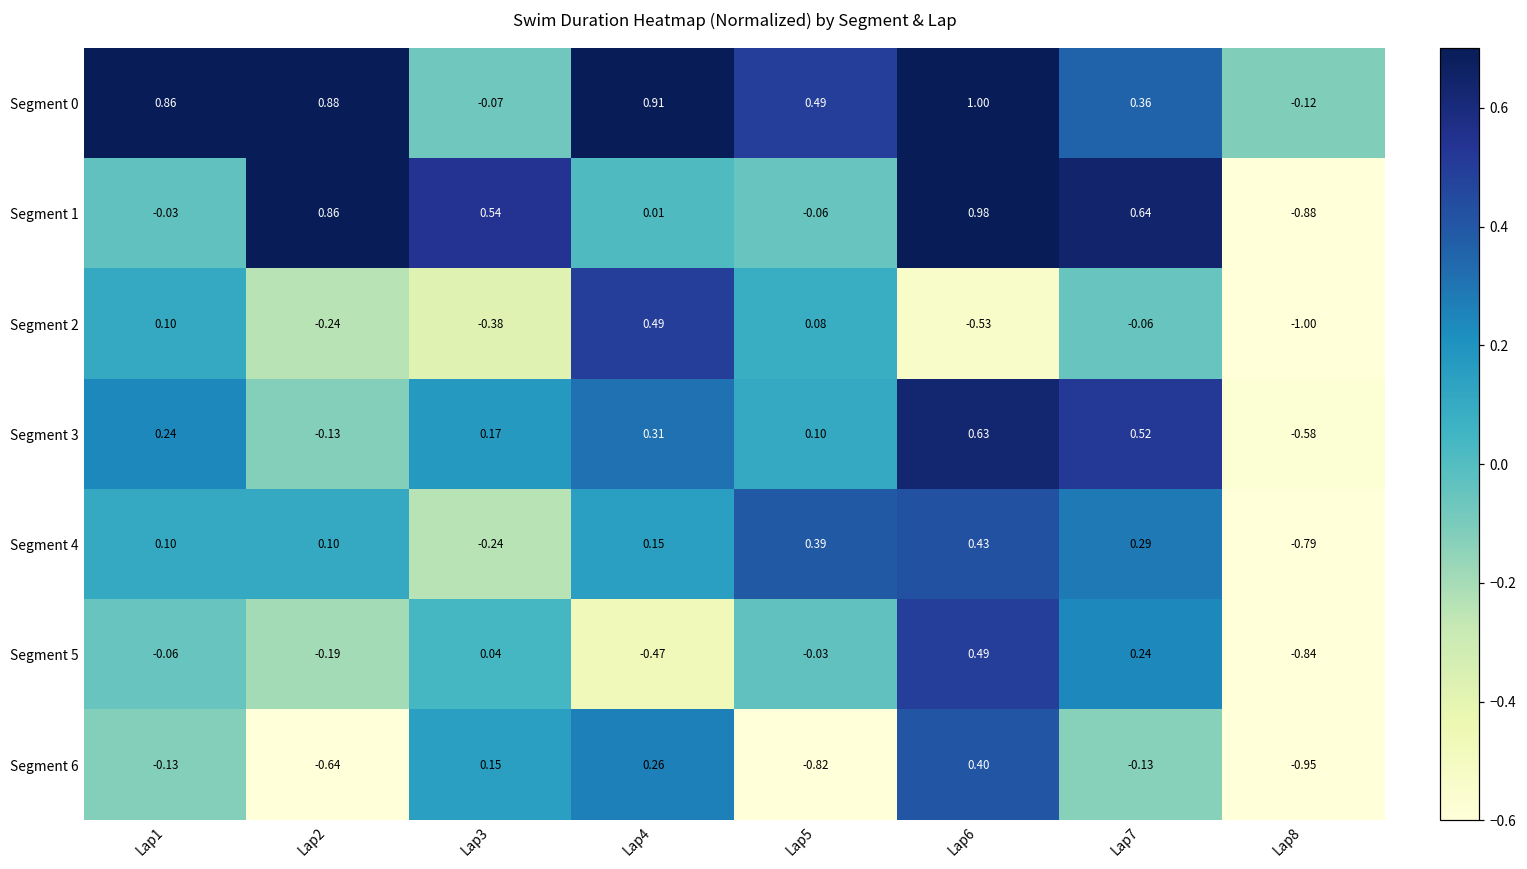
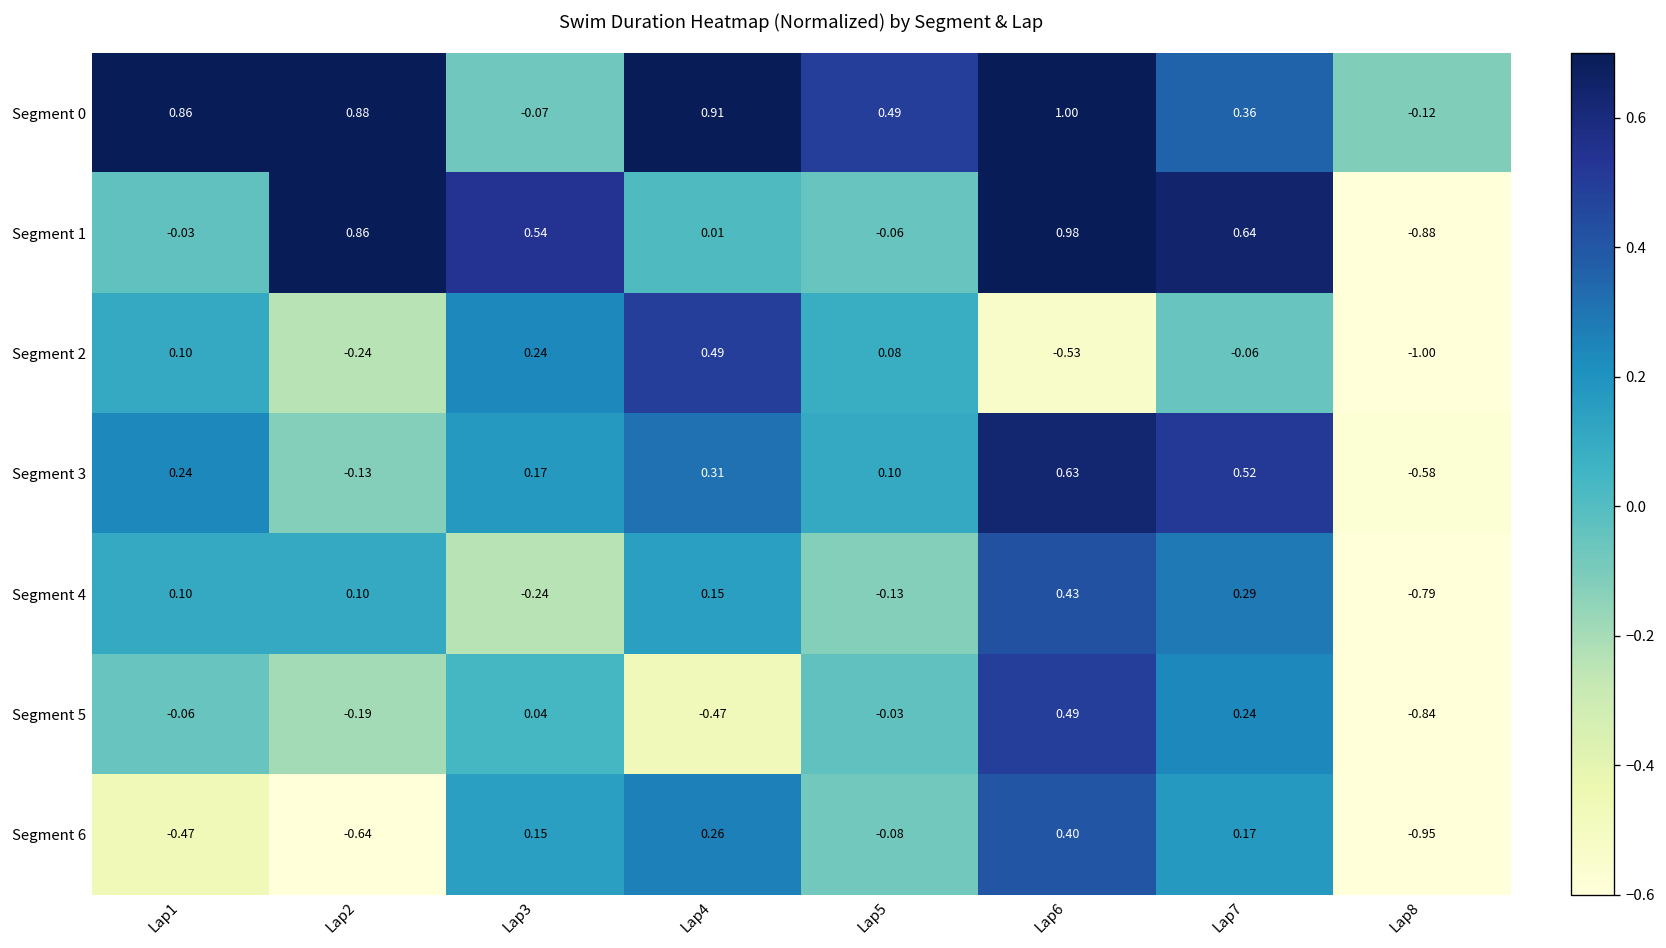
Segment 2, Lap3: -0.38 -> 0.24
Segment 4, Lap5: 0.39 -> -0.13
Segment 6, Lap1: -0.13 -> -0.47
Segment 6, Lap5: -0.82 -> -0.08
Segment 6, Lap7: -0.13 -> 0.17
